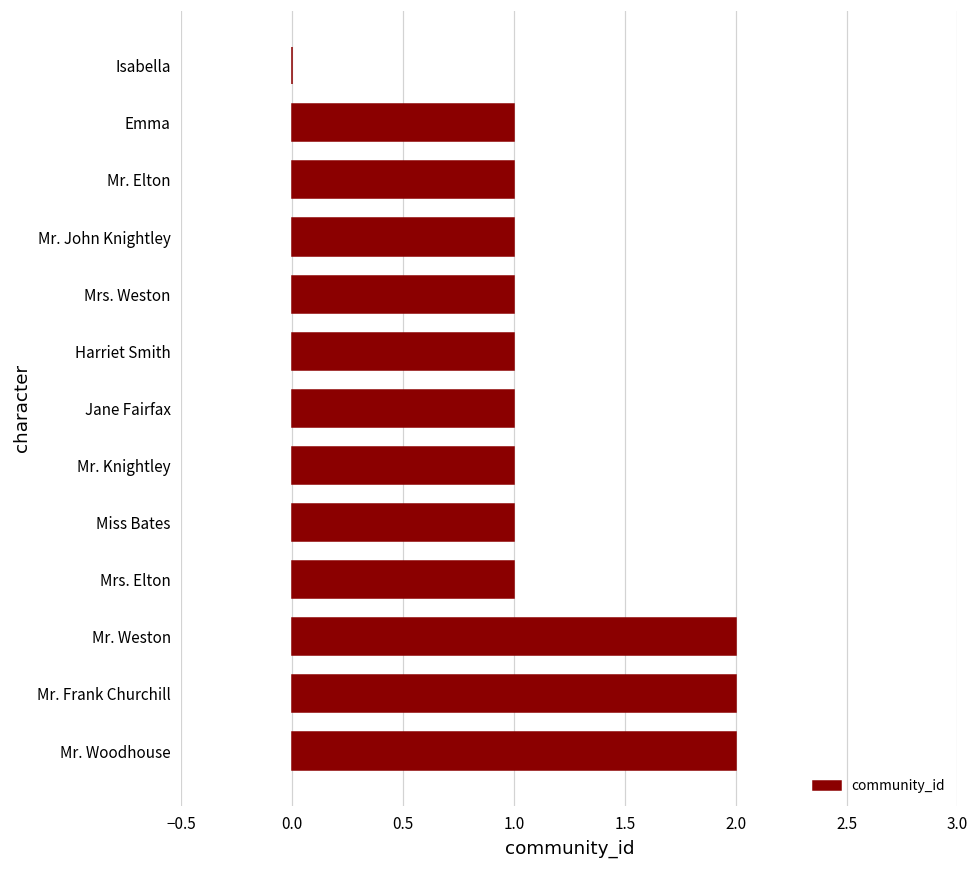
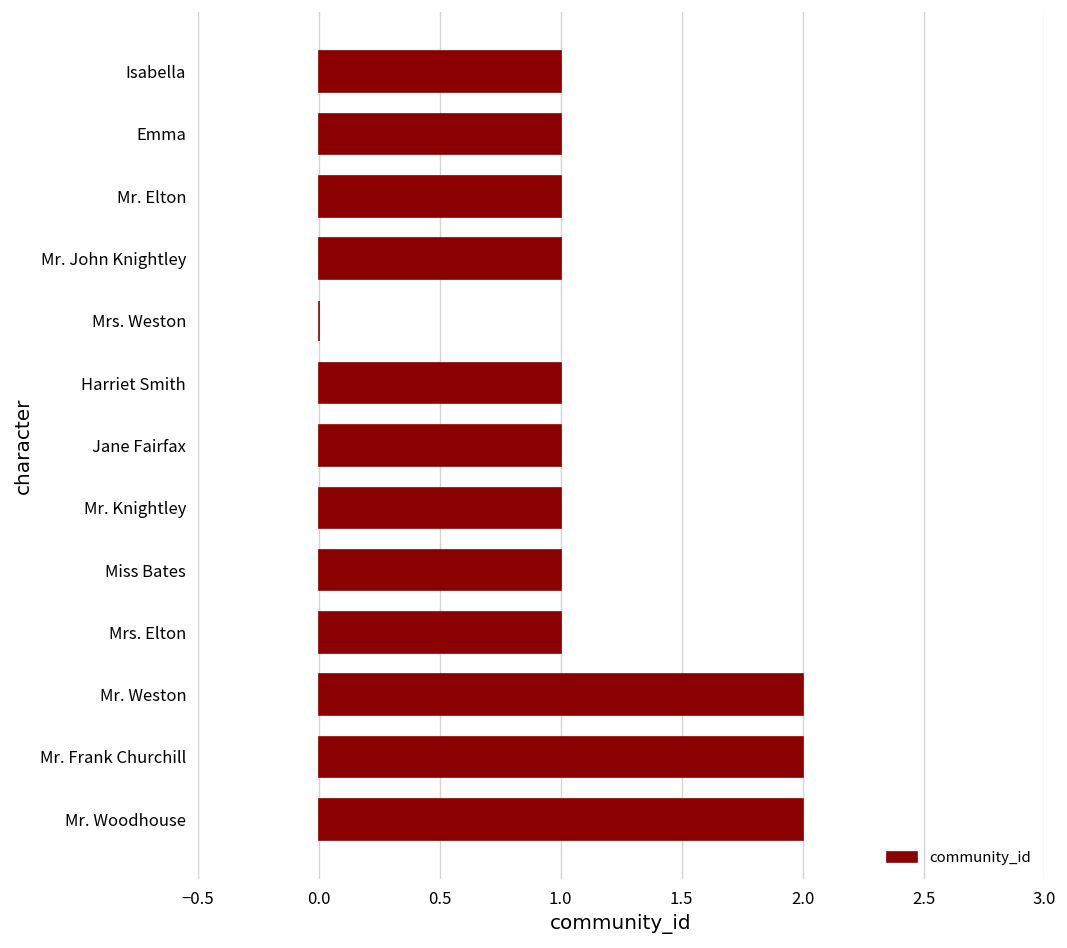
Isabella: 0 -> 1
Mrs. Weston: 1 -> 0
